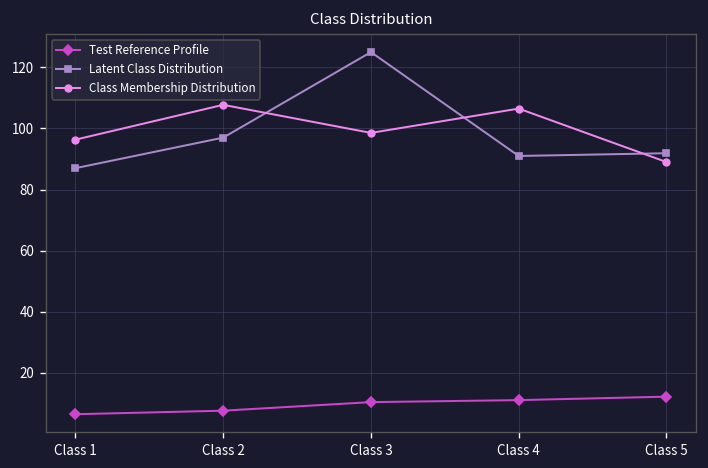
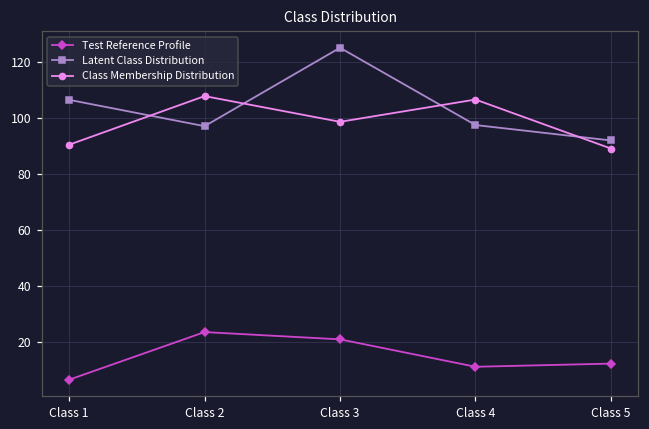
Latent Class Distribution, Class 1: 87 -> 106
Class Membership Distribution, Class 1: 96 -> 90
Test Reference Profile, Class 2: 8 -> 23
Test Reference Profile, Class 3: 10 -> 21
Latent Class Distribution, Class 4: 91 -> 97
